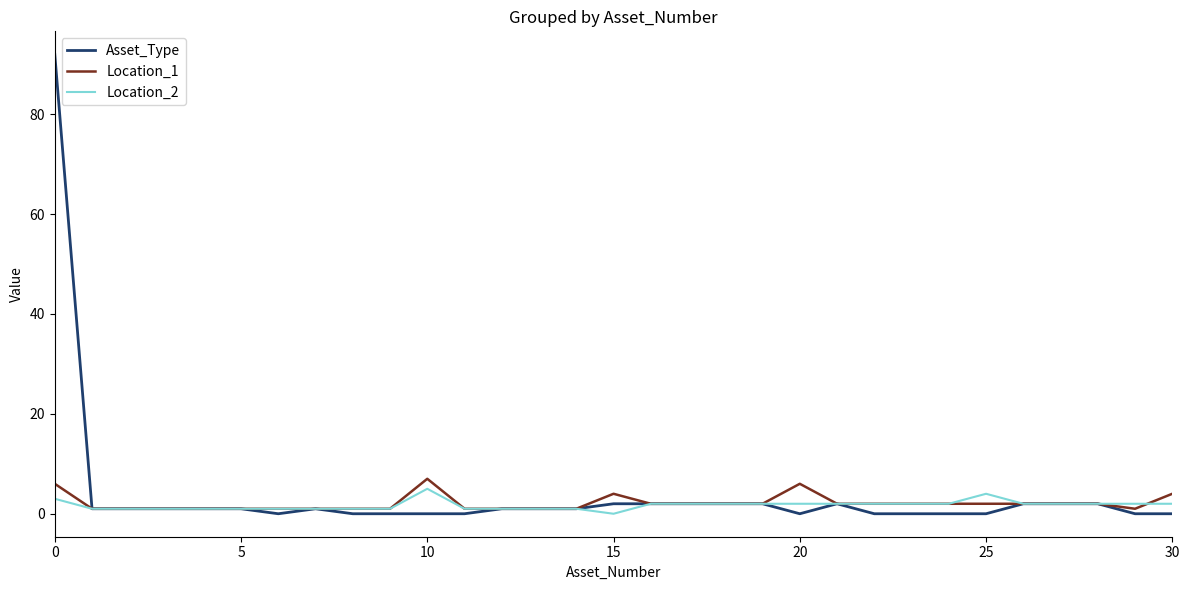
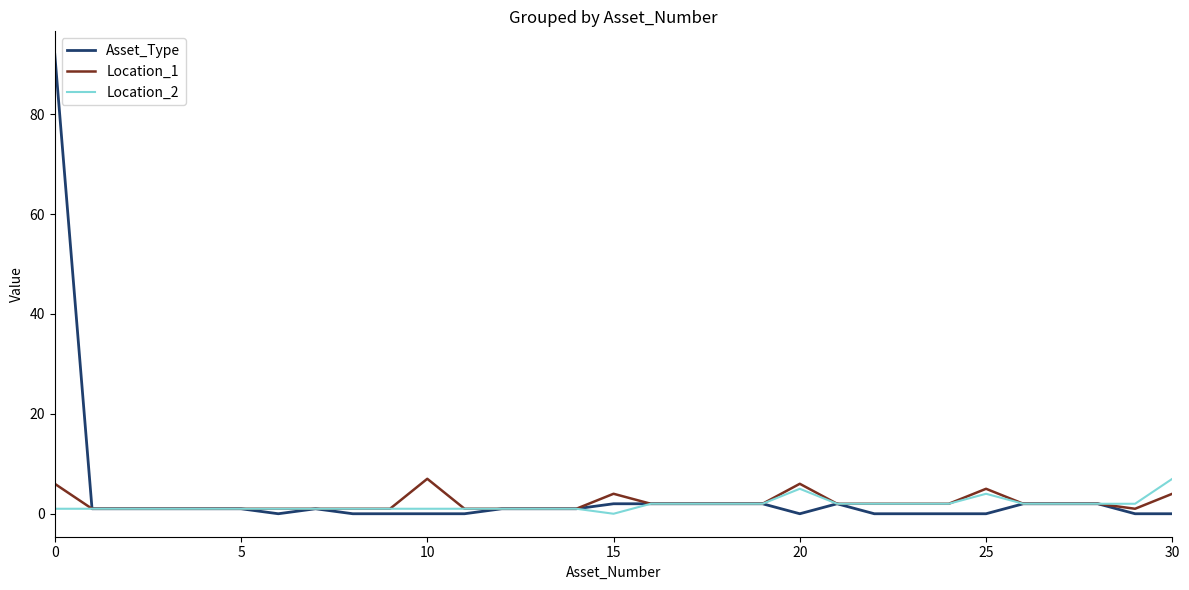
Location_2, 0: 3 -> 1
Location_2, 10: 5 -> 1
Location_2, 20: 2 -> 5
Location_1, 25: 2 -> 5
Location_2, 30: 2 -> 7
